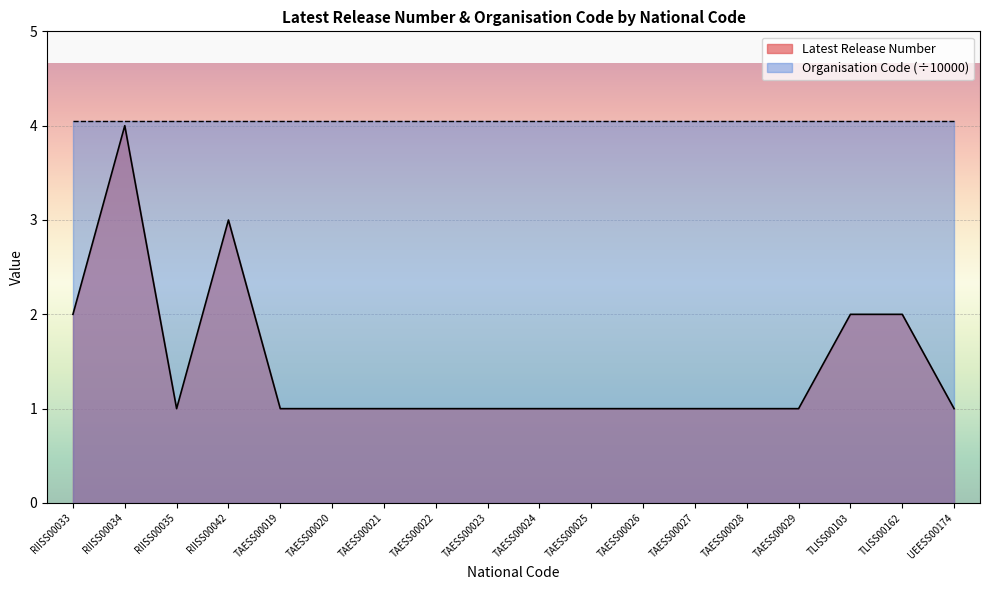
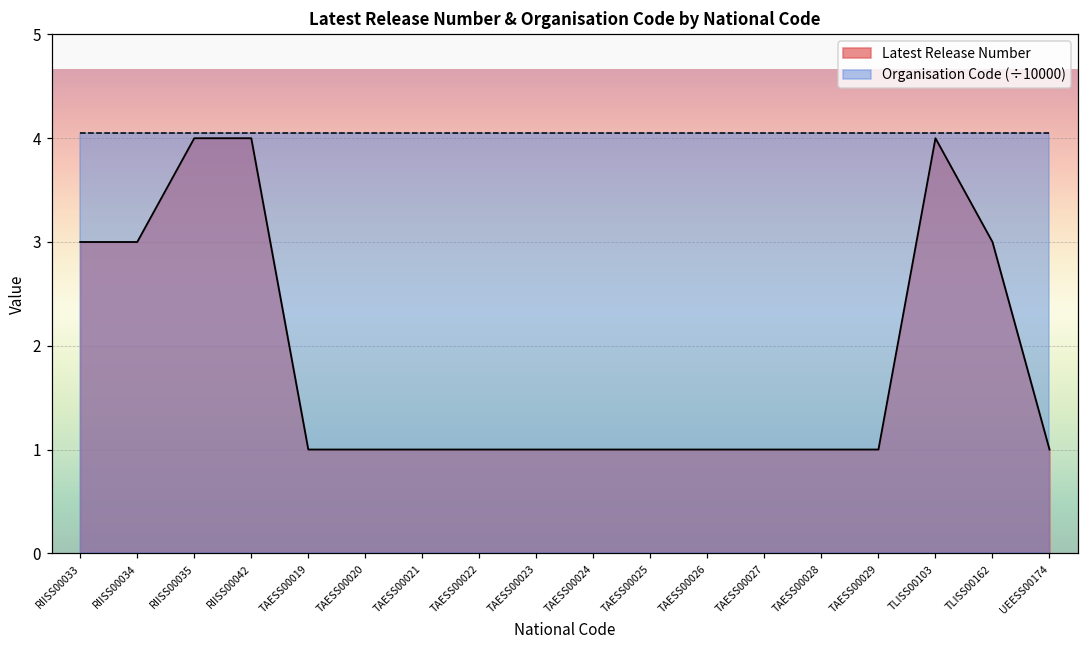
Latest Release Number, RIISS00033: 2 -> 3
Latest Release Number, RIISS00034: 4 -> 3
Latest Release Number, RIISS00035: 1 -> 4
Latest Release Number, RIISS00042: 3 -> 4
Latest Release Number, TLISS00103: 2 -> 4
Latest Release Number, TLISS00162: 2 -> 3
